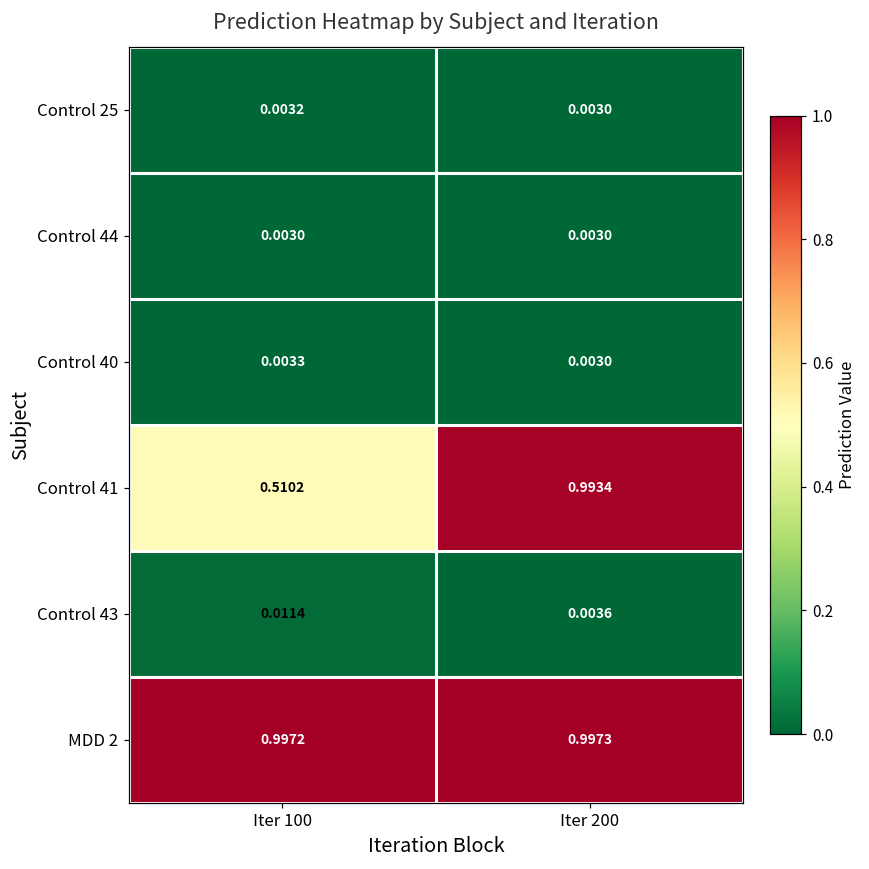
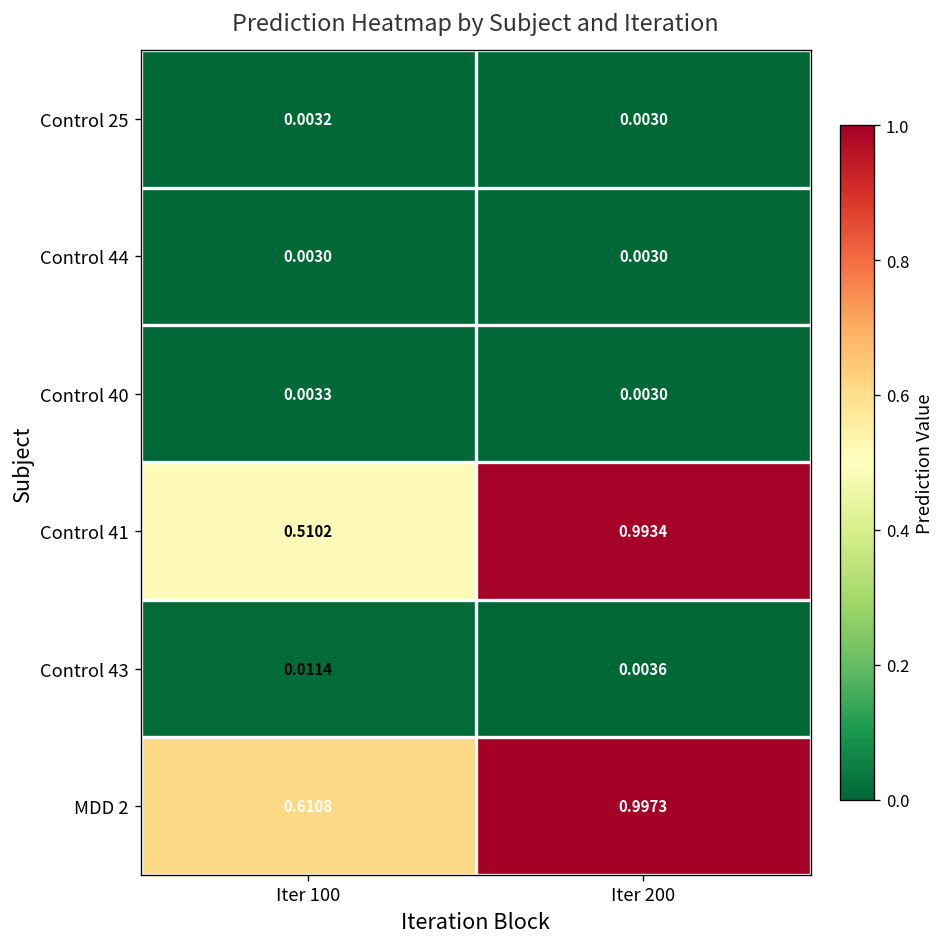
MDD 2, Iter 100: 0.9972 -> 0.6108
